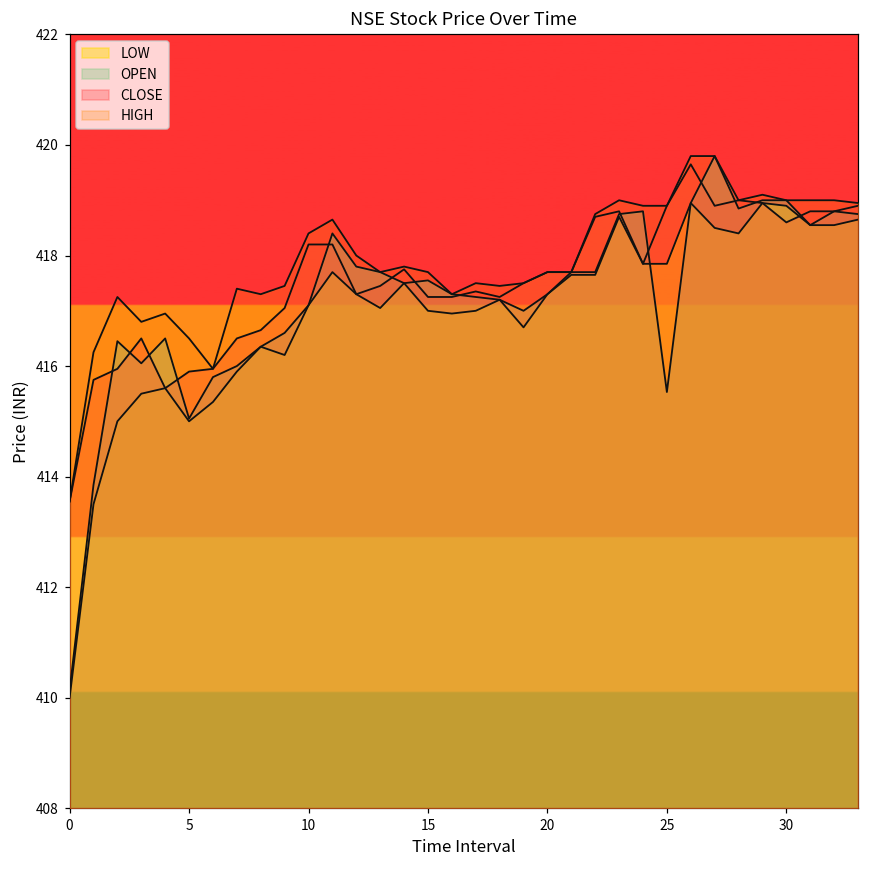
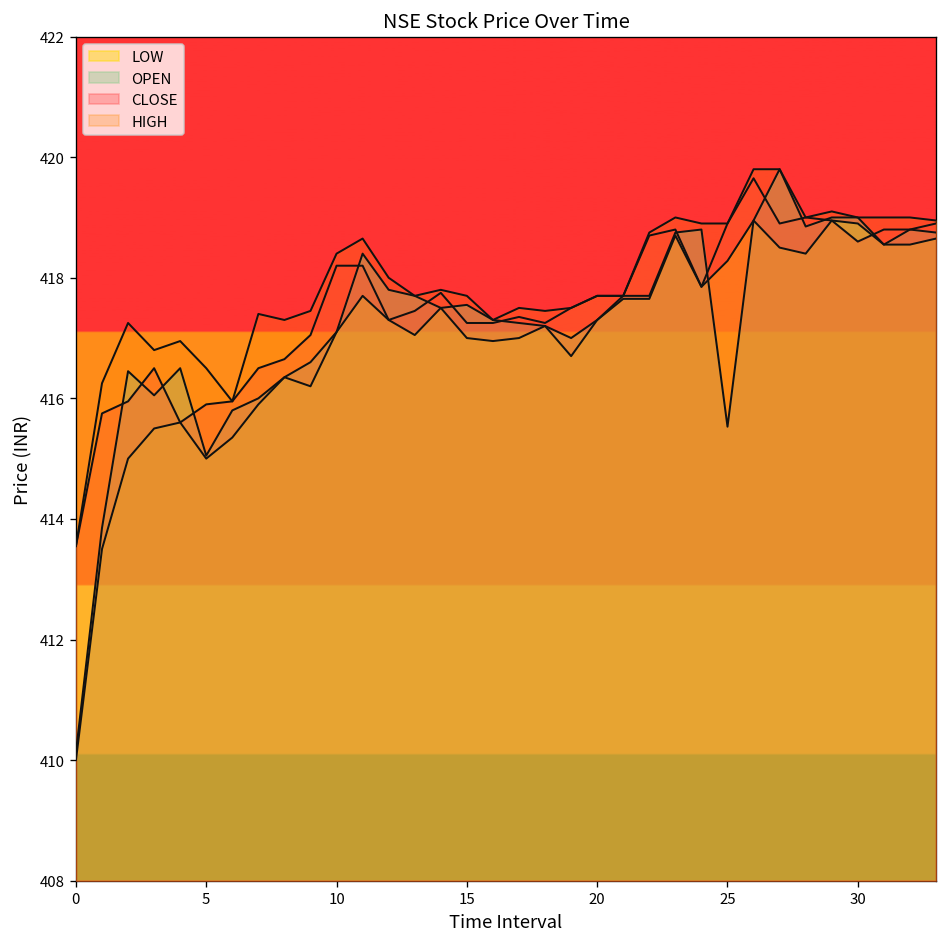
LOW, 25: 417.9 -> 418.3
